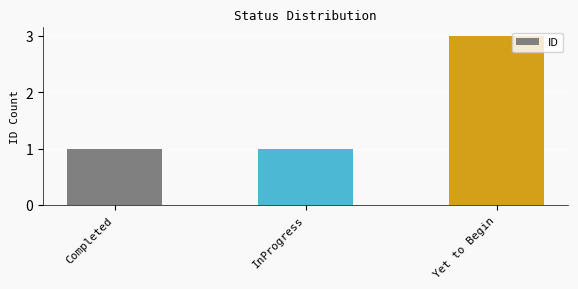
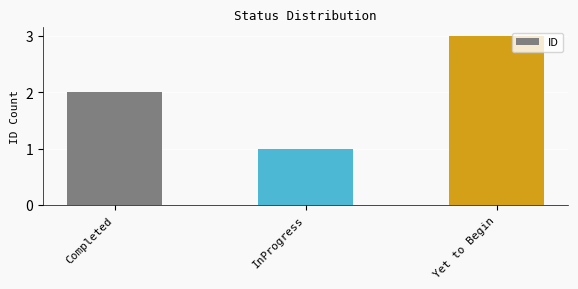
Completed: 1 -> 2
